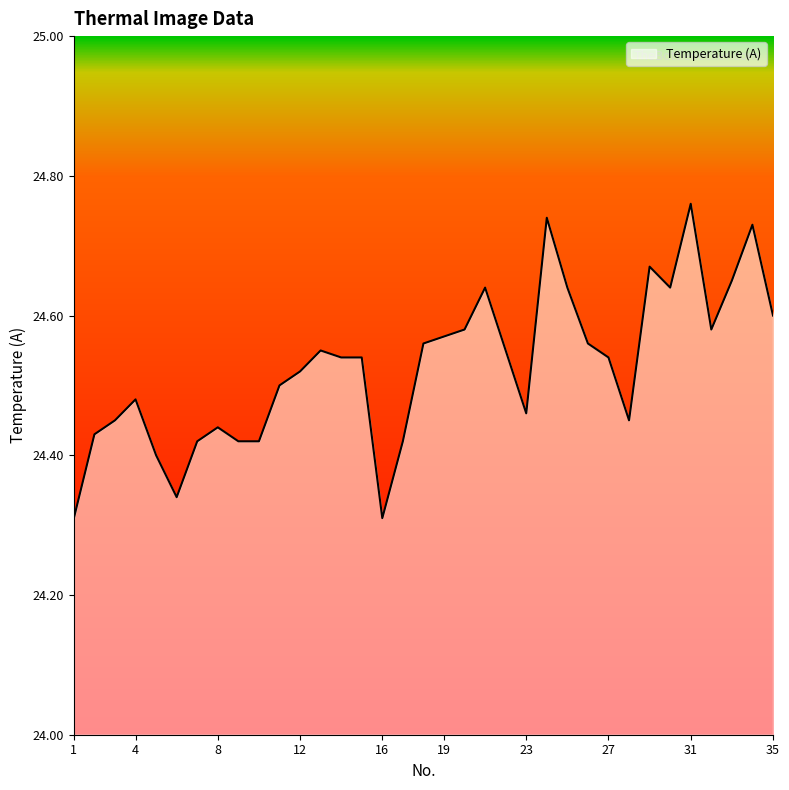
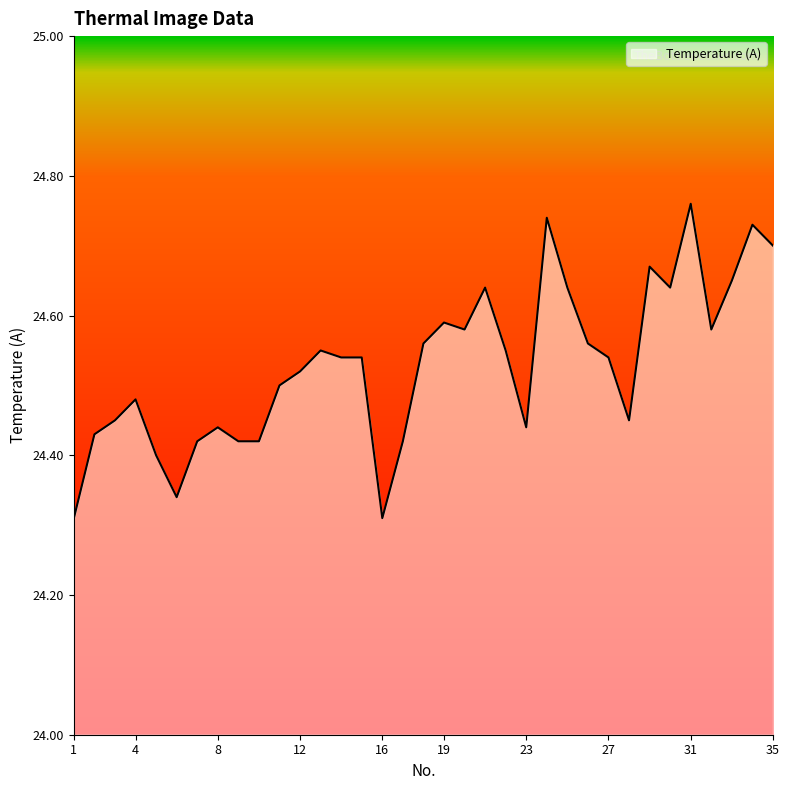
19: 24.57 -> 24.59
23: 24.46 -> 24.44
35: 24.6 -> 24.7
